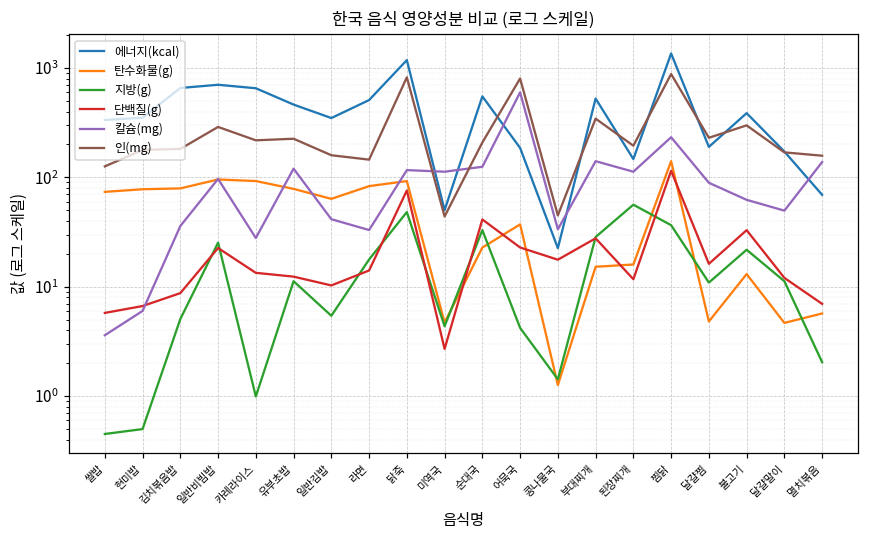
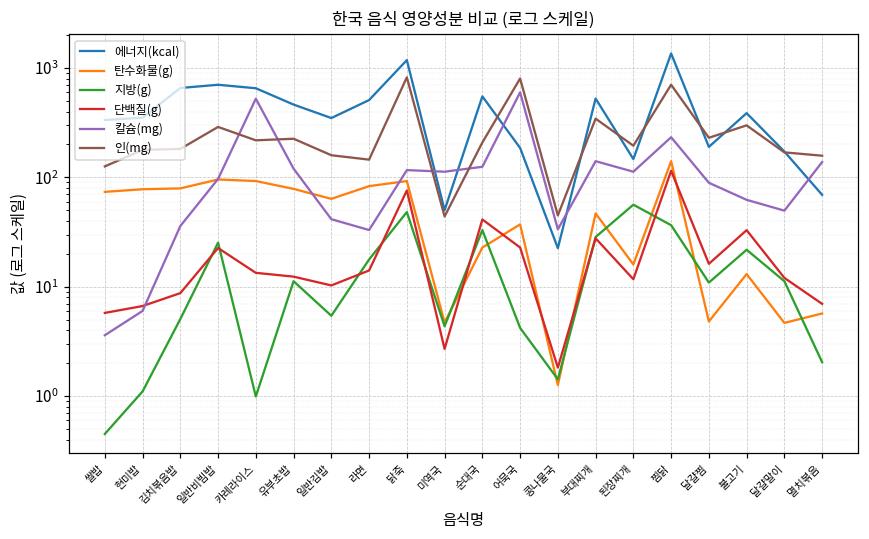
지방(g), 현미밥: 0.5 -> 1.1
칼슘(mg), 카레라이스: 28 -> 500
단백질(g), 콩나물국: 18 -> 1.8
탄수화물(g), 부대찌개: 15 -> 50
인(mg), 찜닭: 900 -> 700
